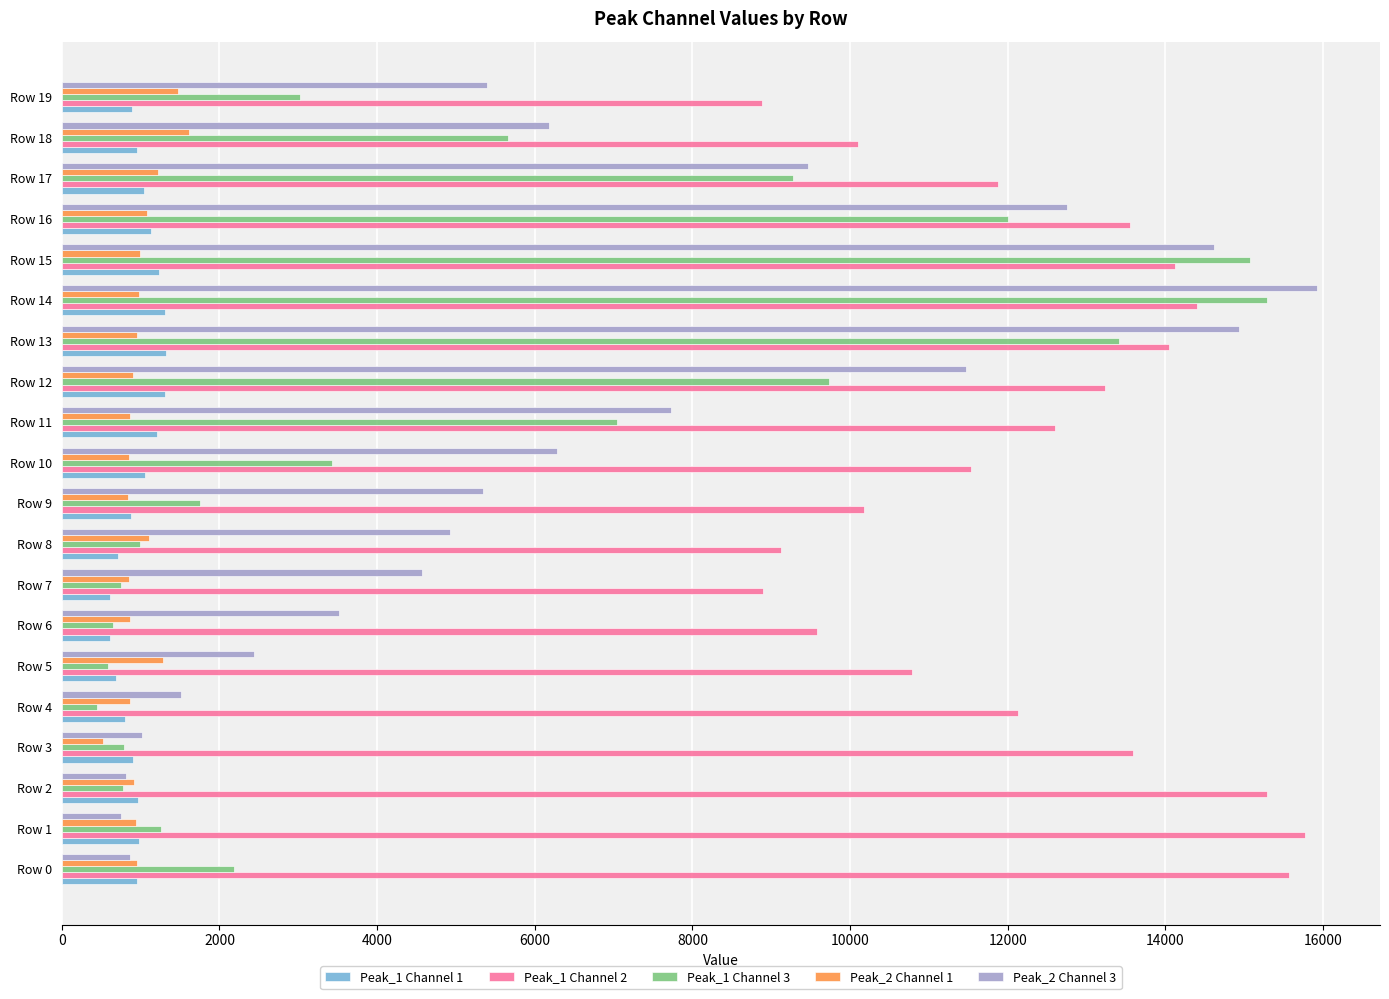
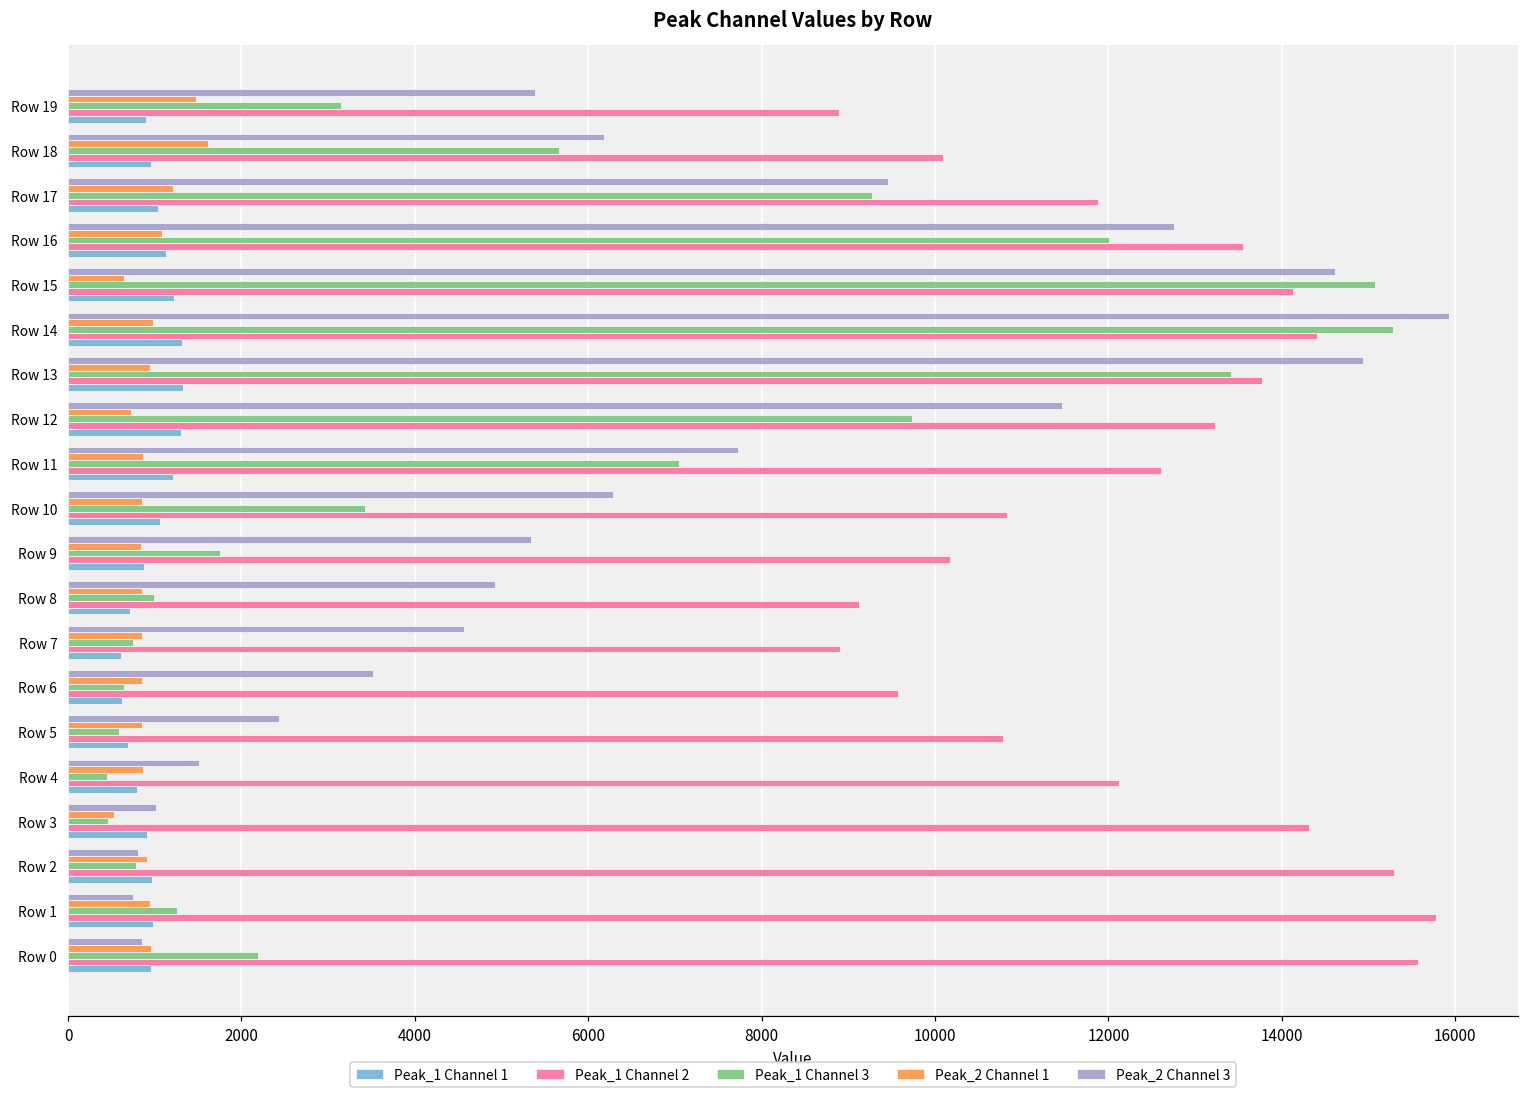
Peak_1 Channel 3, Row 19: 3000 -> 3200
Peak_2 Channel 1, Row 15: 1000 -> 600
Peak_1 Channel 2, Row 13: 14000 -> 13800
Peak_2 Channel 1, Row 12: 900 -> 700
Peak_1 Channel 2, Row 10: 11500 -> 10800
Peak_2 Channel 1, Row 8: 1100 -> 900
Peak_2 Channel 1, Row 5: 1300 -> 800
Peak_1 Channel 3, Row 3: 800 -> 500
Peak_1 Channel 2, Row 3: 13600 -> 14300
